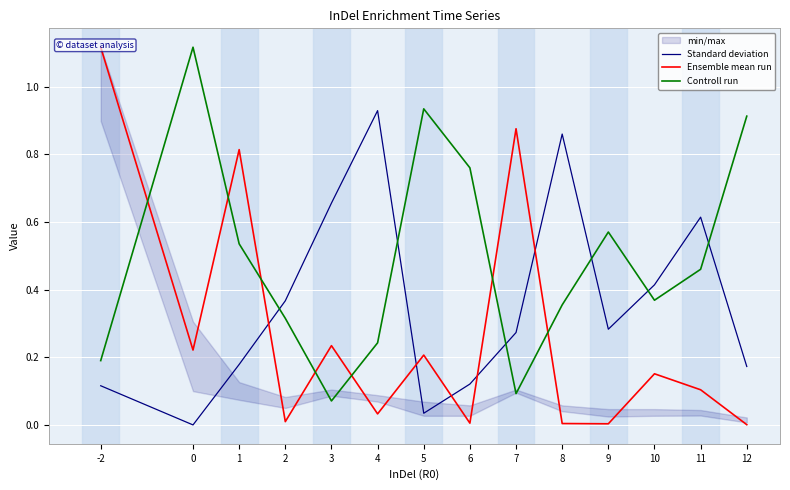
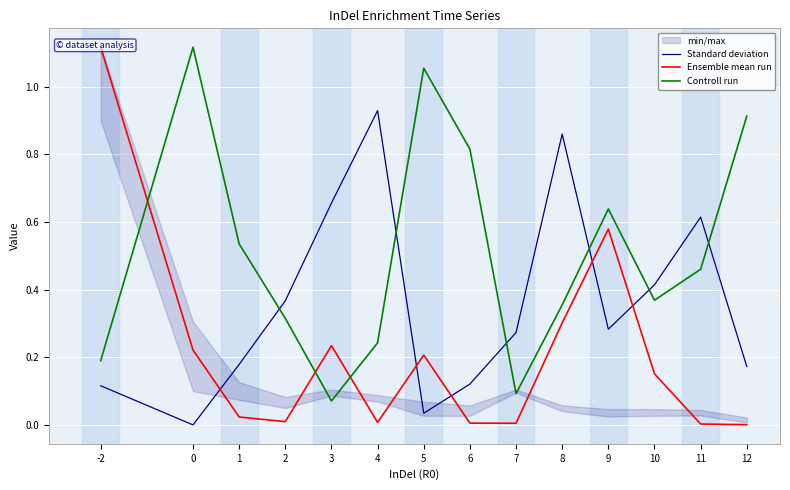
Ensemble mean run, 1: 0.81 -> 0.02
Ensemble mean run, 4: 0.03 -> 0.01
Controll run, 5: 0.93 -> 1.06
Controll run, 6: 0.76 -> 0.82
Ensemble mean run, 7: 0.88 -> 0.00
Ensemble mean run, 8: 0.00 -> 0.30
Ensemble mean run, 9: 0.00 -> 0.58
Controll run, 9: 0.57 -> 0.64
Ensemble mean run, 11: 0.10 -> 0.00
